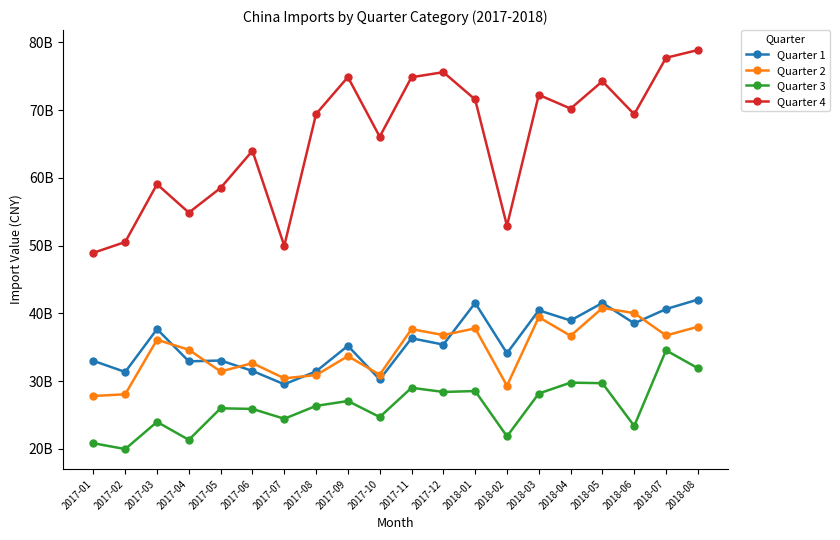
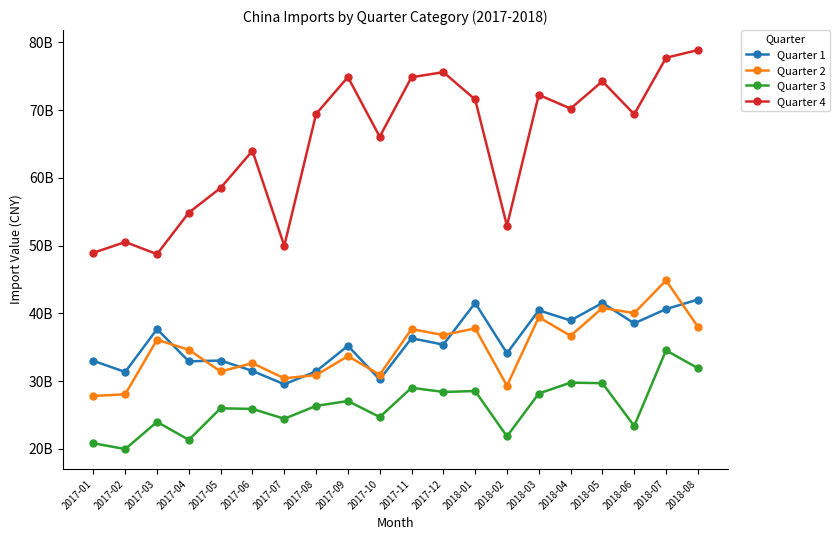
Quarter 4, 2017-03: 59000000000 -> 49000000000
Quarter 2, 2018-07: 37000000000 -> 45000000000
